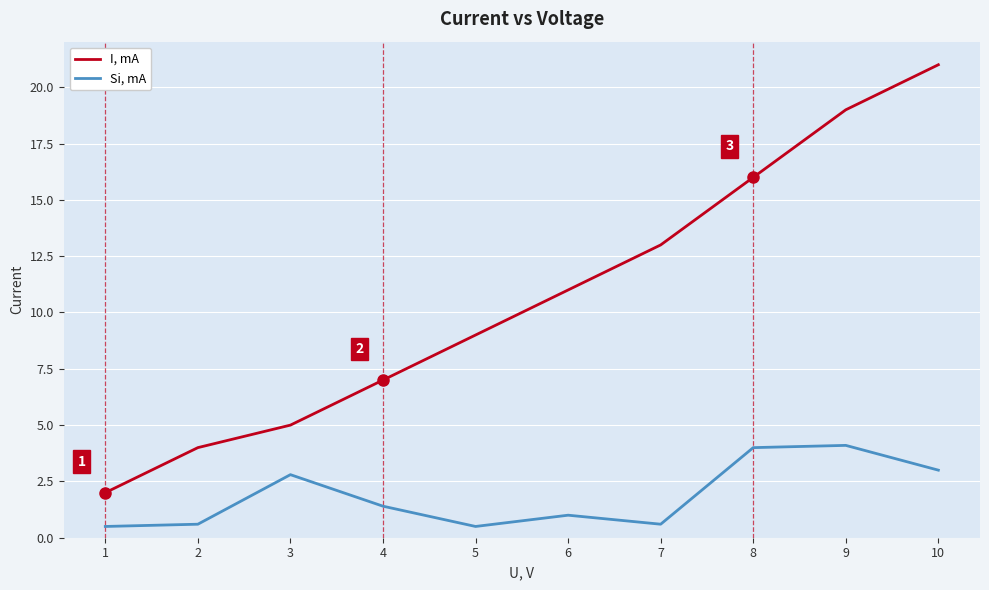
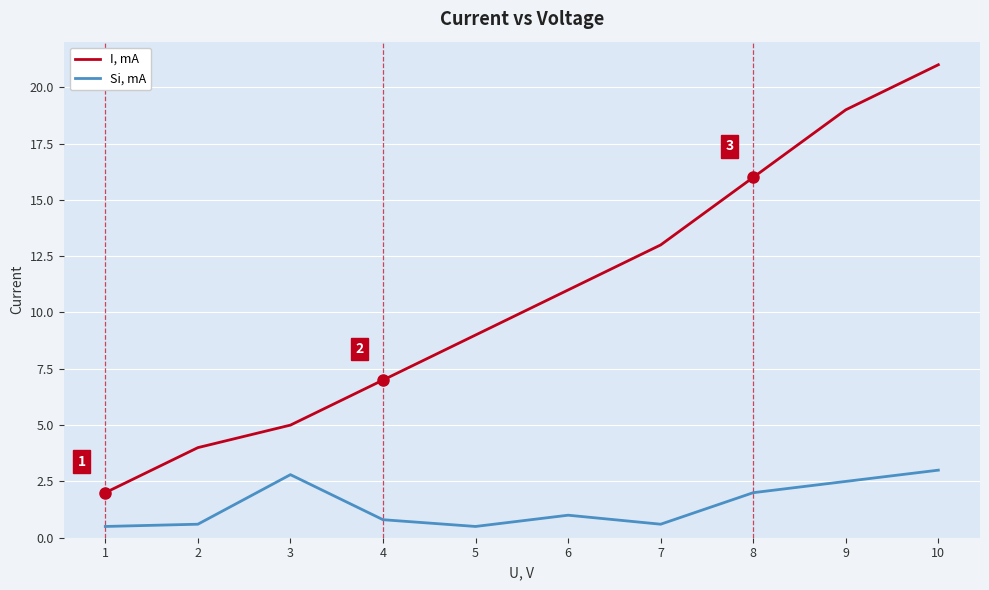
Si, mA, 4: 1.4 -> 0.8
Si, mA, 8: 4 -> 2
Si, mA, 9: 4.1 -> 2.5
